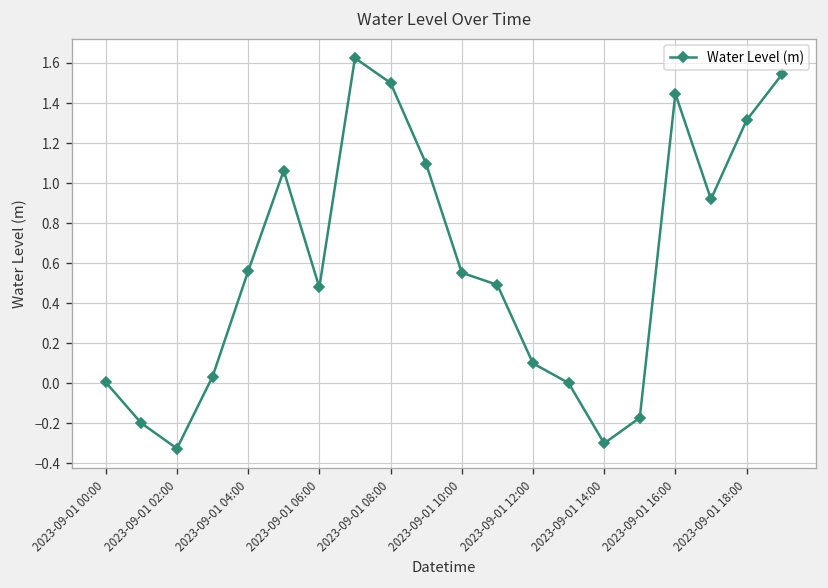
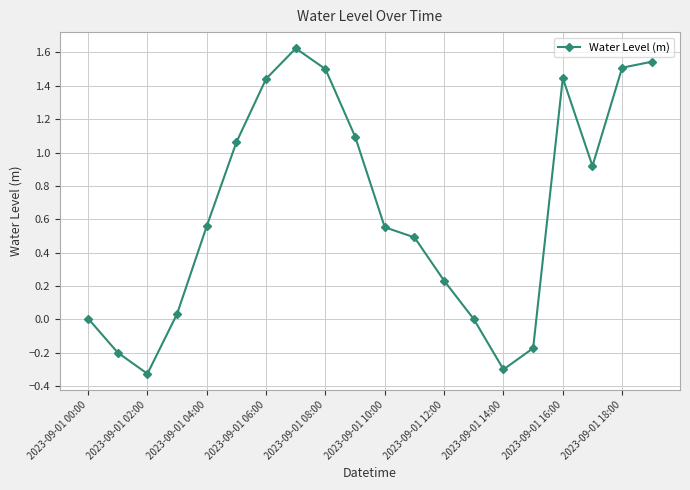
2023-09-01 06:00: 0.48 -> 1.44
2023-09-01 12:00: 0.10 -> 0.23
2023-09-01 18:00: 1.31 -> 1.51
